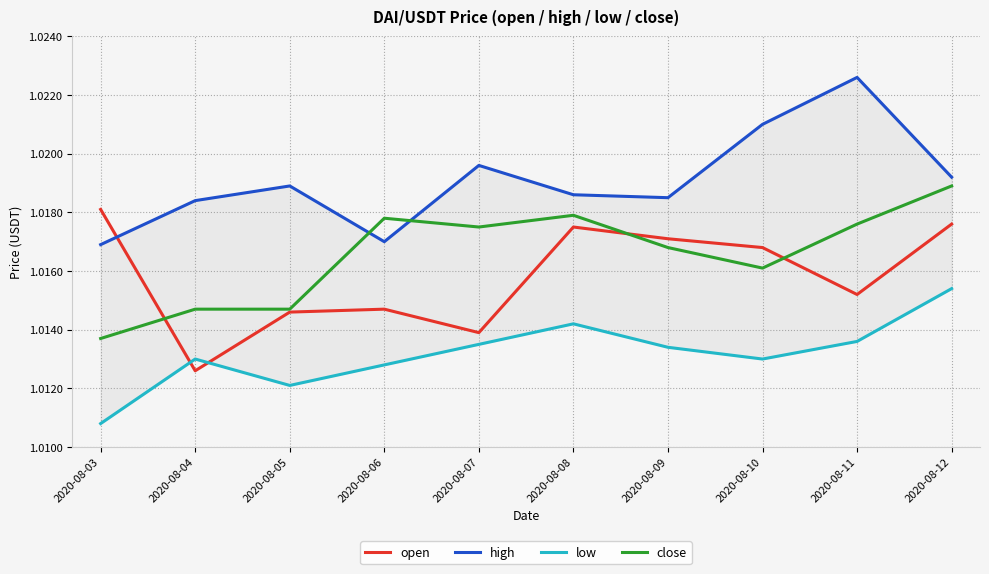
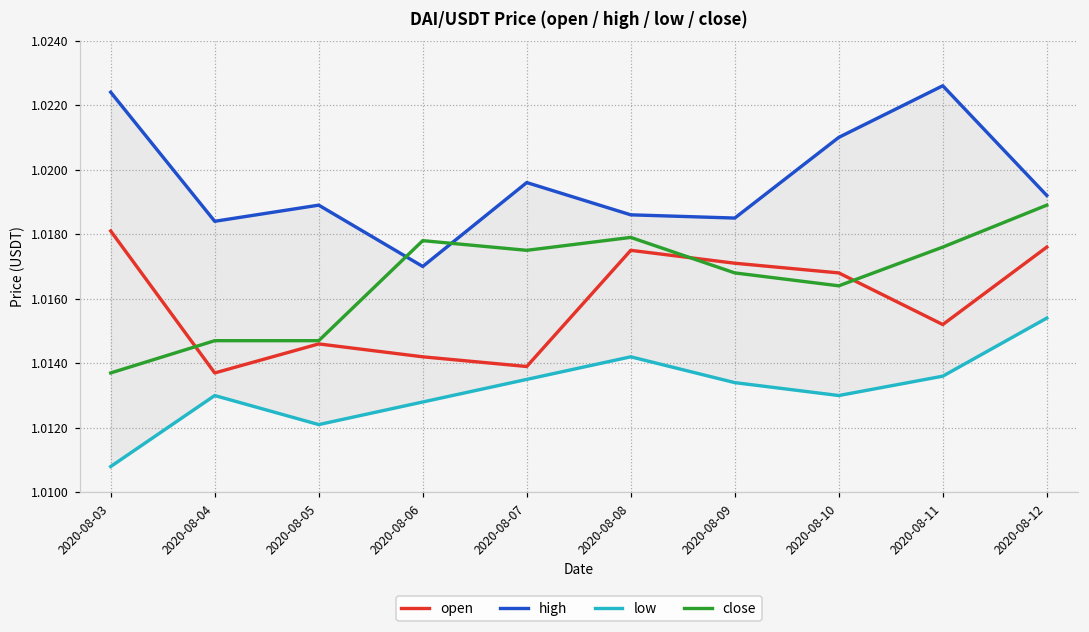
high, 2020-08-03: 1.0169 -> 1.0224
open, 2020-08-04: 1.0126 -> 1.0137
open, 2020-08-06: 1.0147 -> 1.0142
close, 2020-08-10: 1.0161 -> 1.0164
